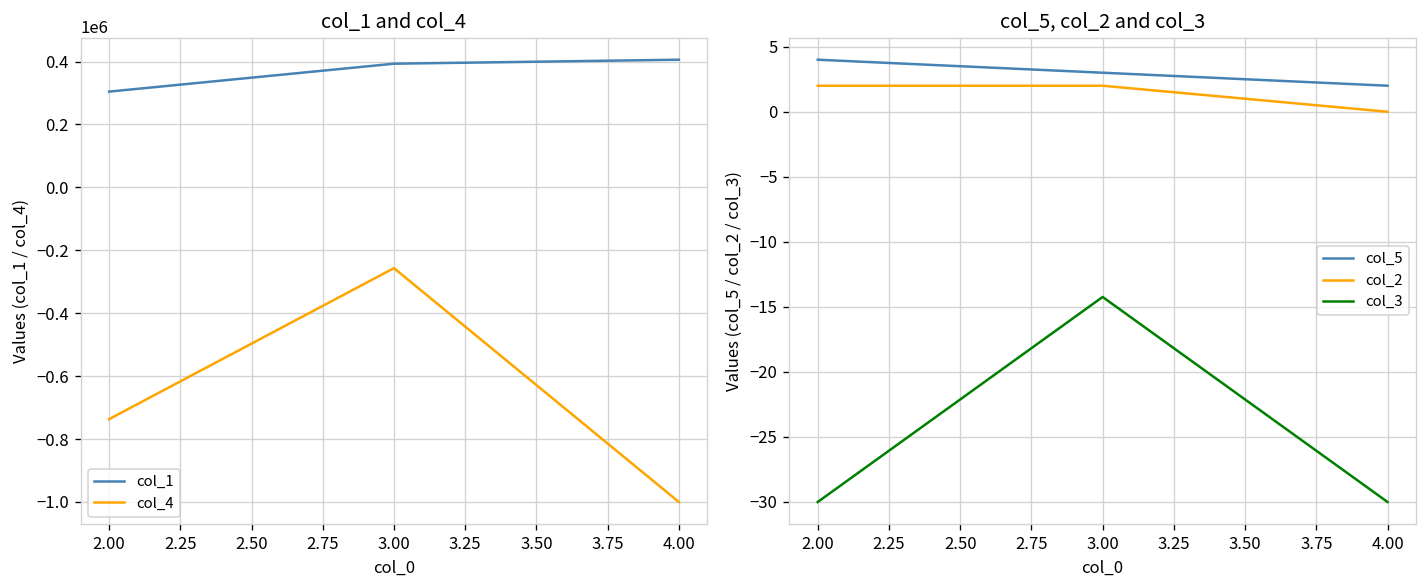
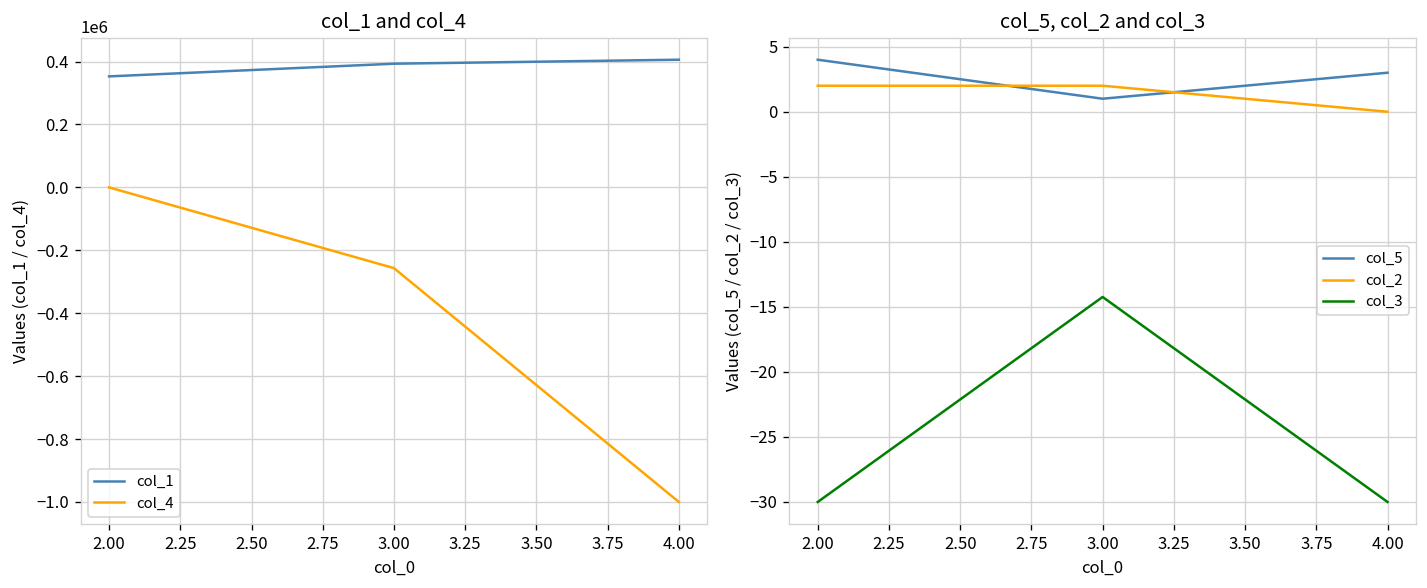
col_1 and col_4, col_1, 2.00: 300000 -> 350000
col_1 and col_4, col_4, 2.00: -740000 -> 0
col_5, col_2 and col_3, col_5, 3.00: 3 -> 1
col_5, col_2 and col_3, col_5, 4.00: 2 -> 3
